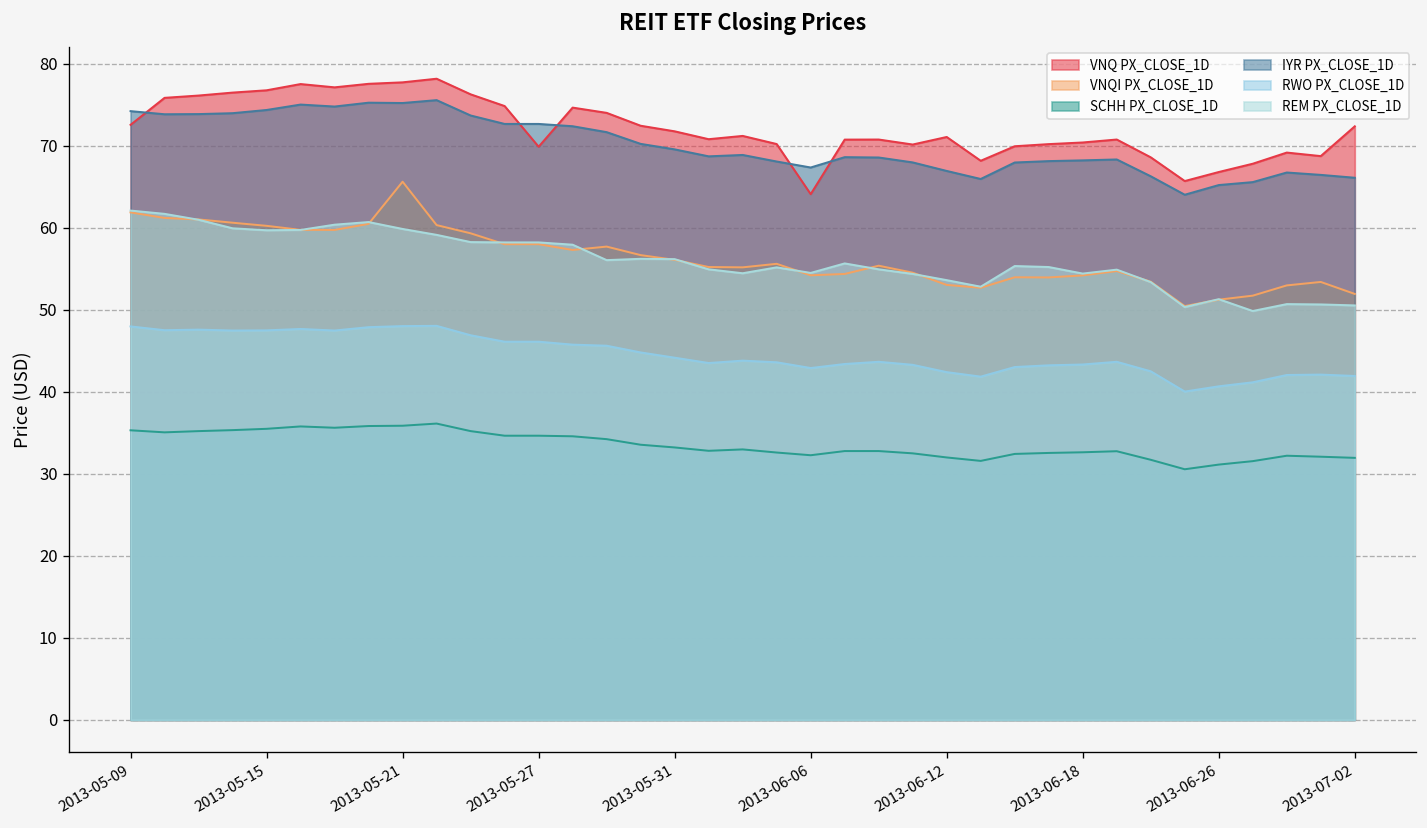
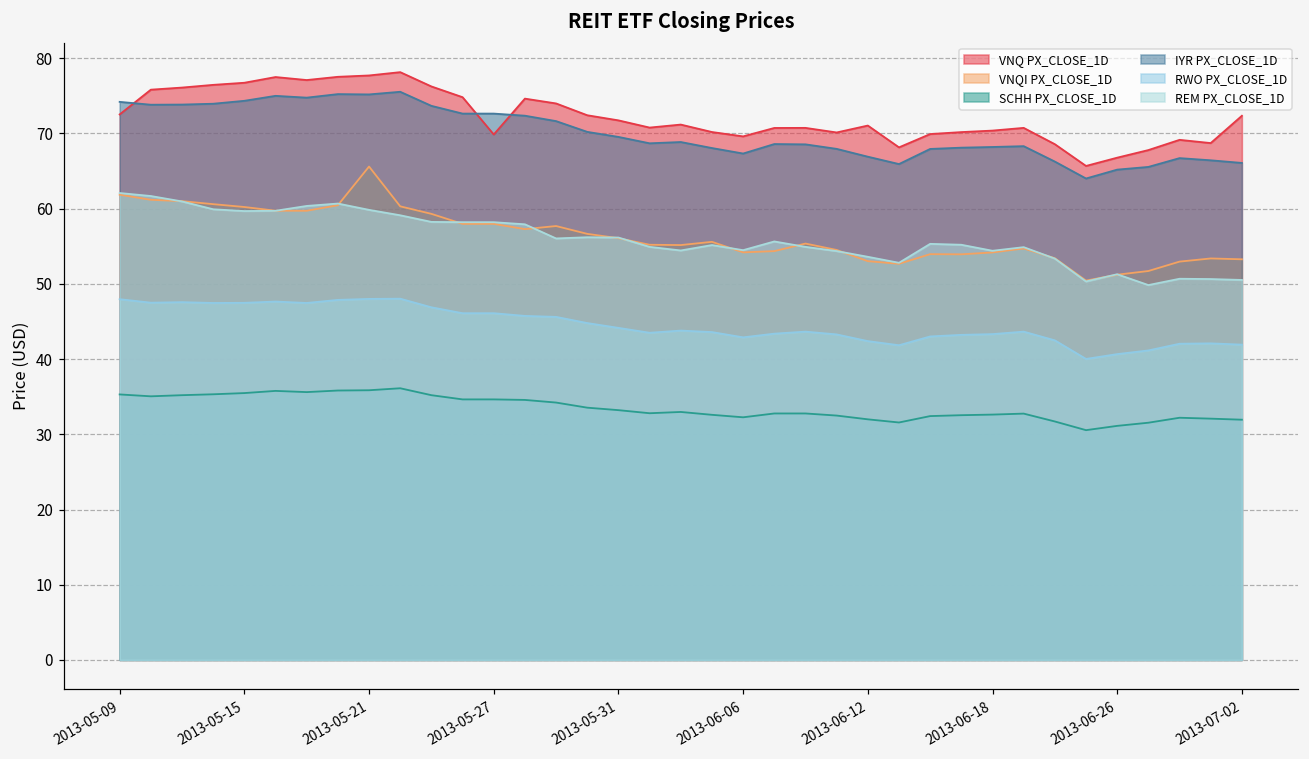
VNQ PX_CLOSE_1D, 2013-06-06: 64 -> 70
VNQI PX_CLOSE_1D, 2013-07-02: 52 -> 53
